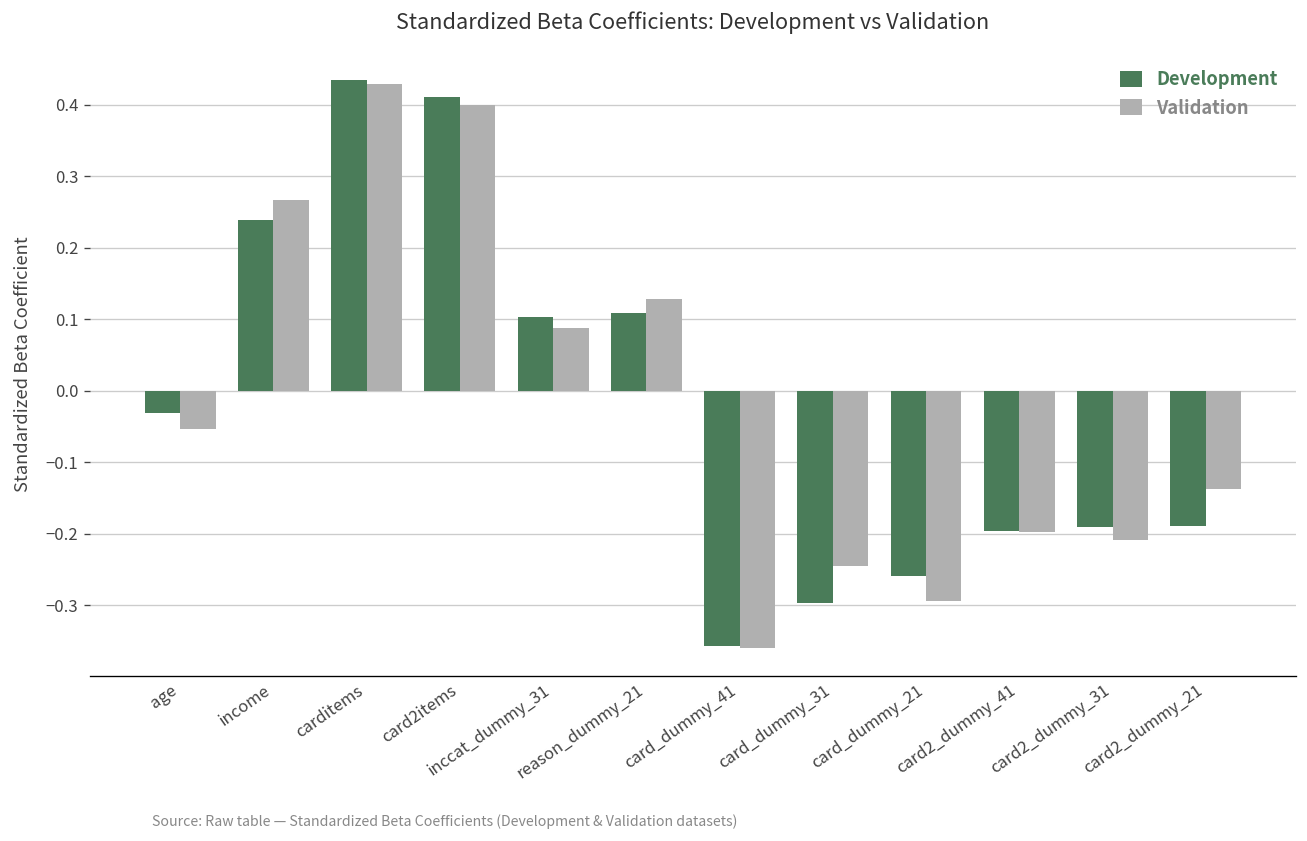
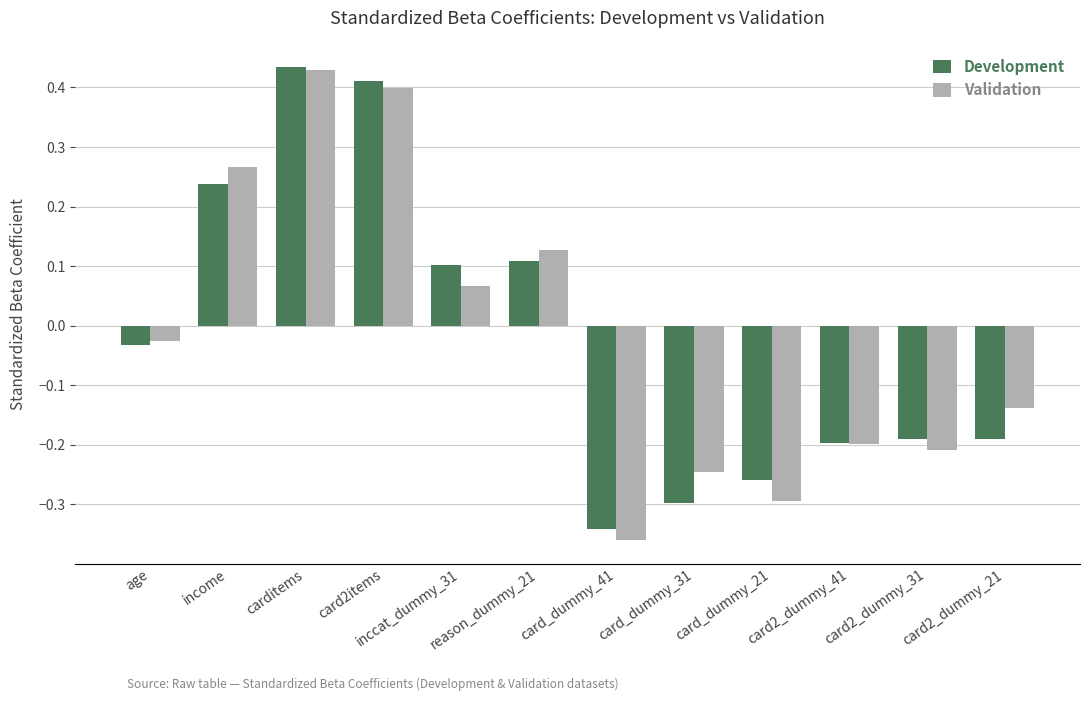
Validation, age: -0.05 -> -0.03
Validation, inccat_dummy_31: 0.09 -> 0.07
Development, card_dummy_41: -0.36 -> -0.34
